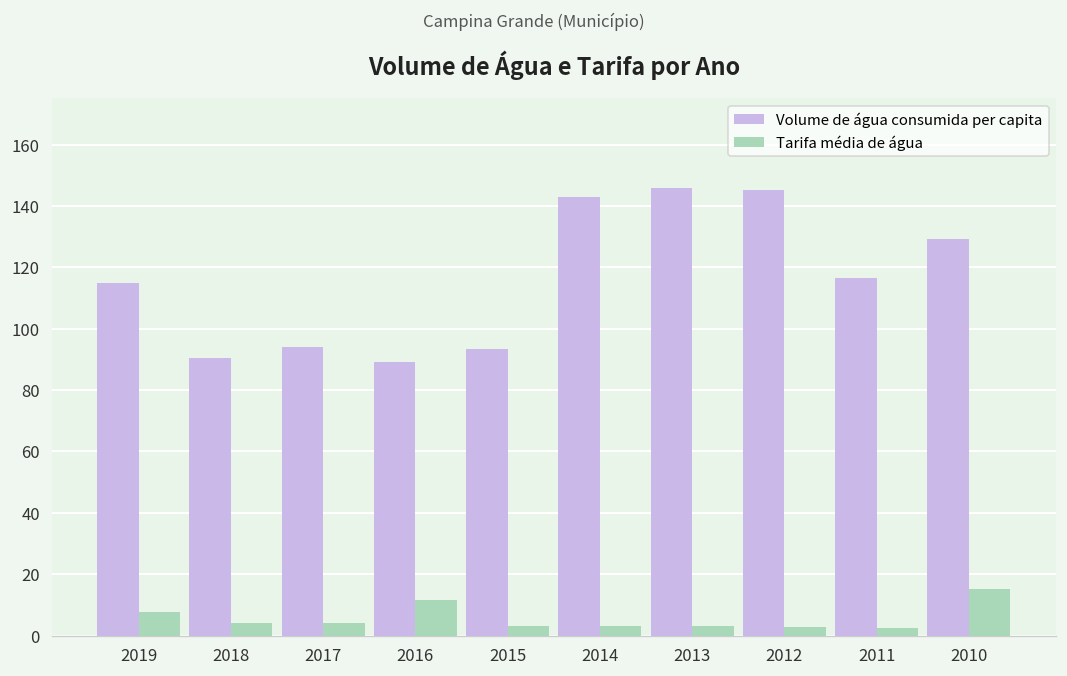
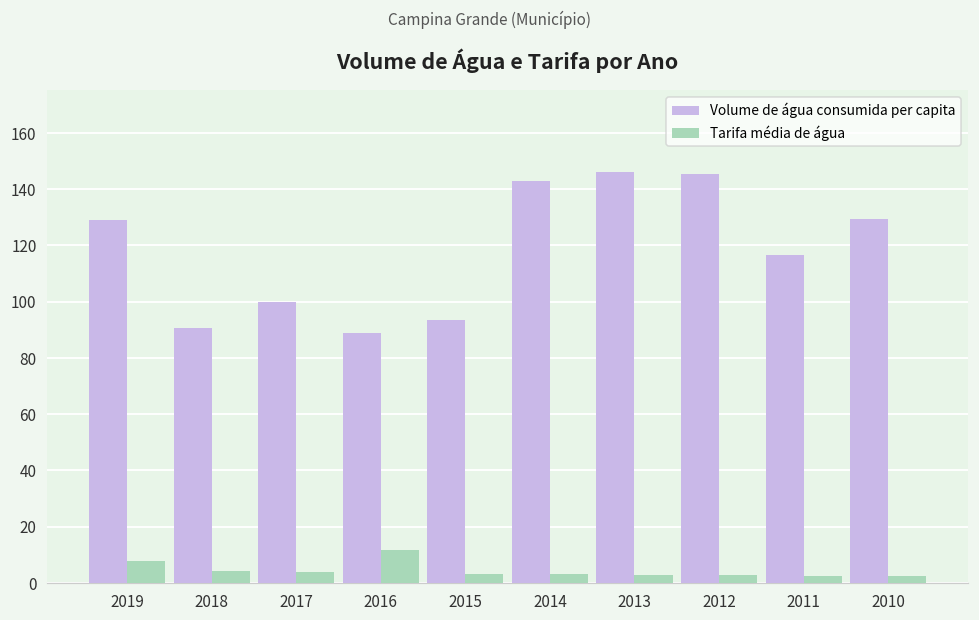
Volume de água consumida per capita, 2019: 115 -> 129
Volume de água consumida per capita, 2017: 94 -> 100
Tarifa média de água, 2010: 15 -> 2
